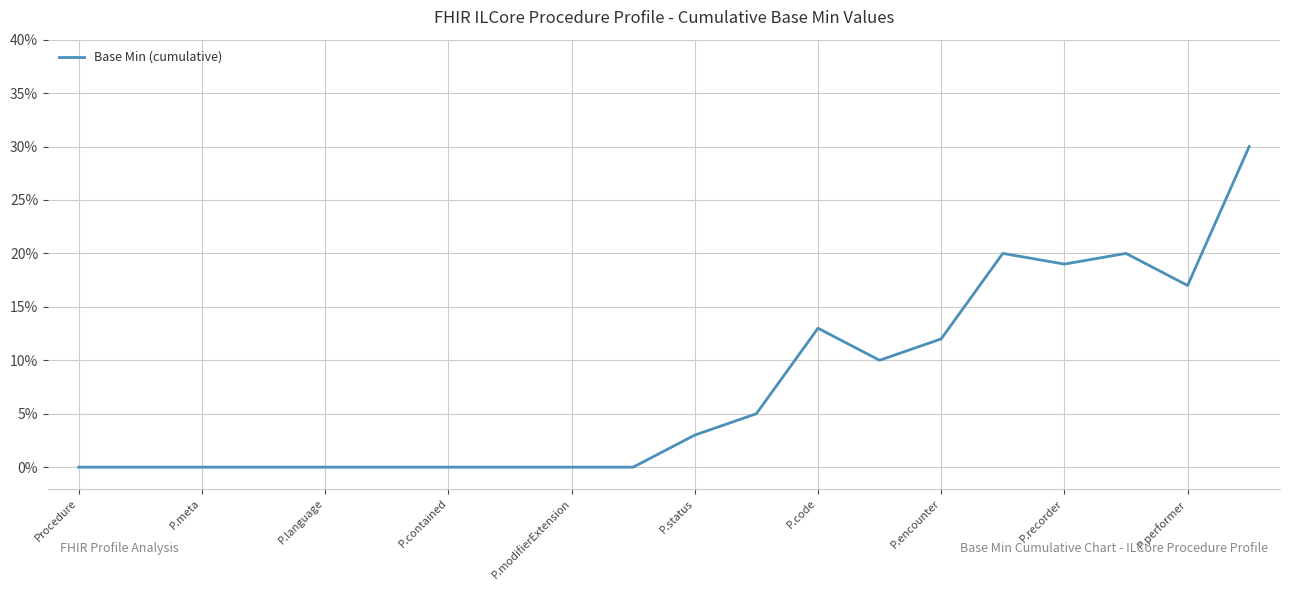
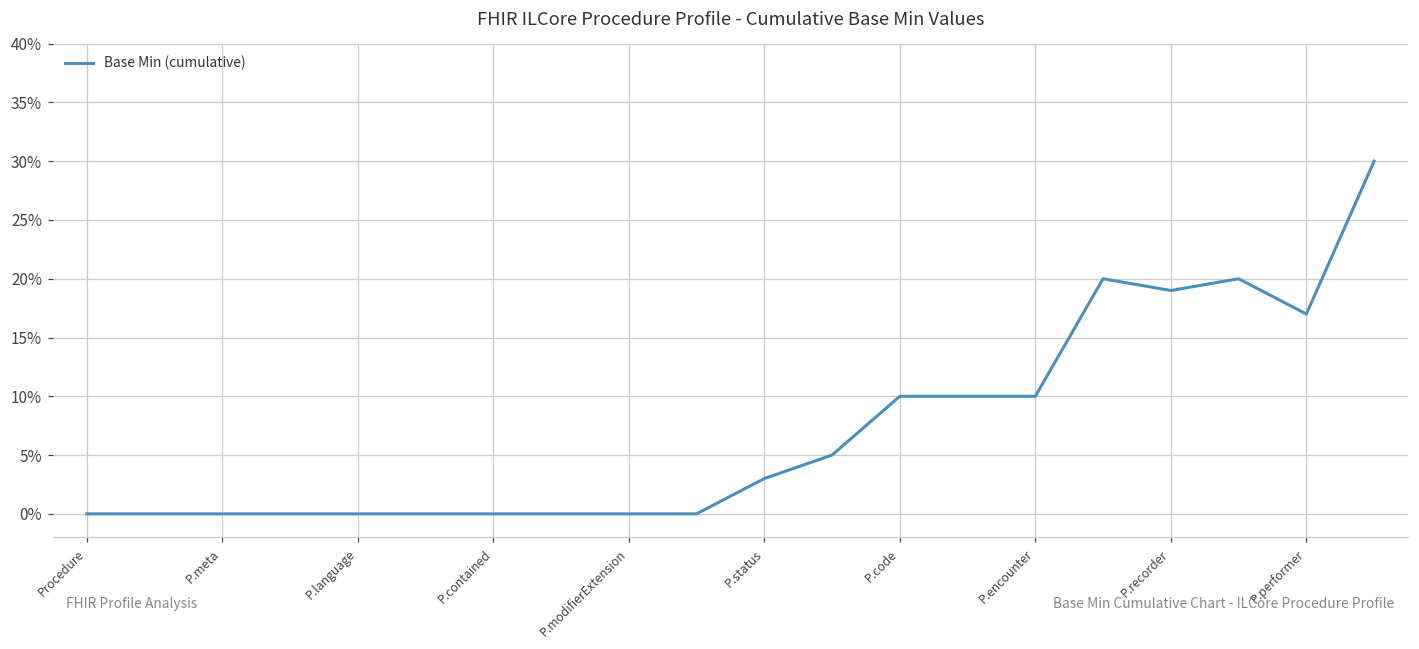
P.code: 13% -> 10%
P.encounter: 12% -> 10%
